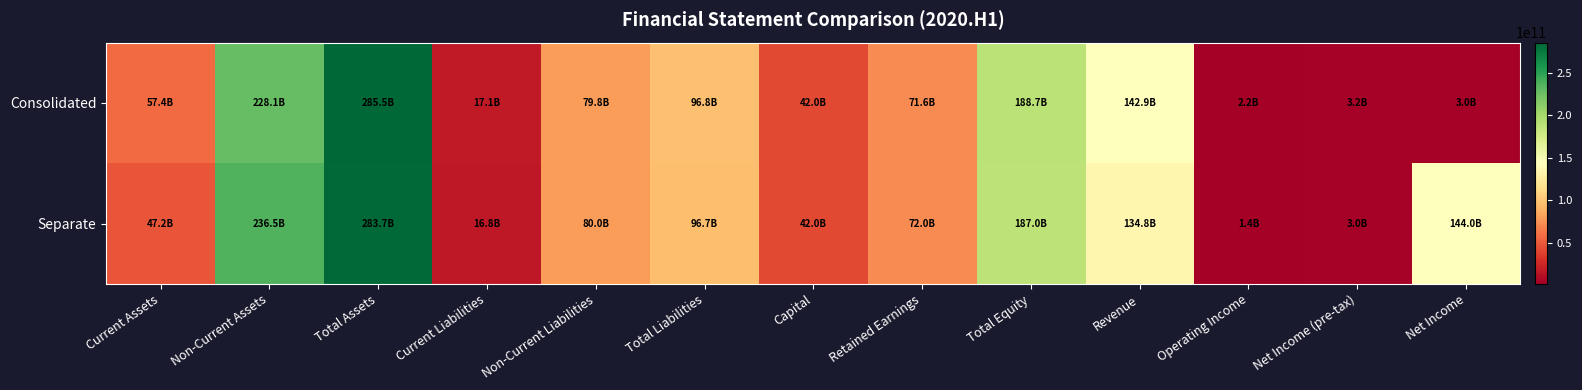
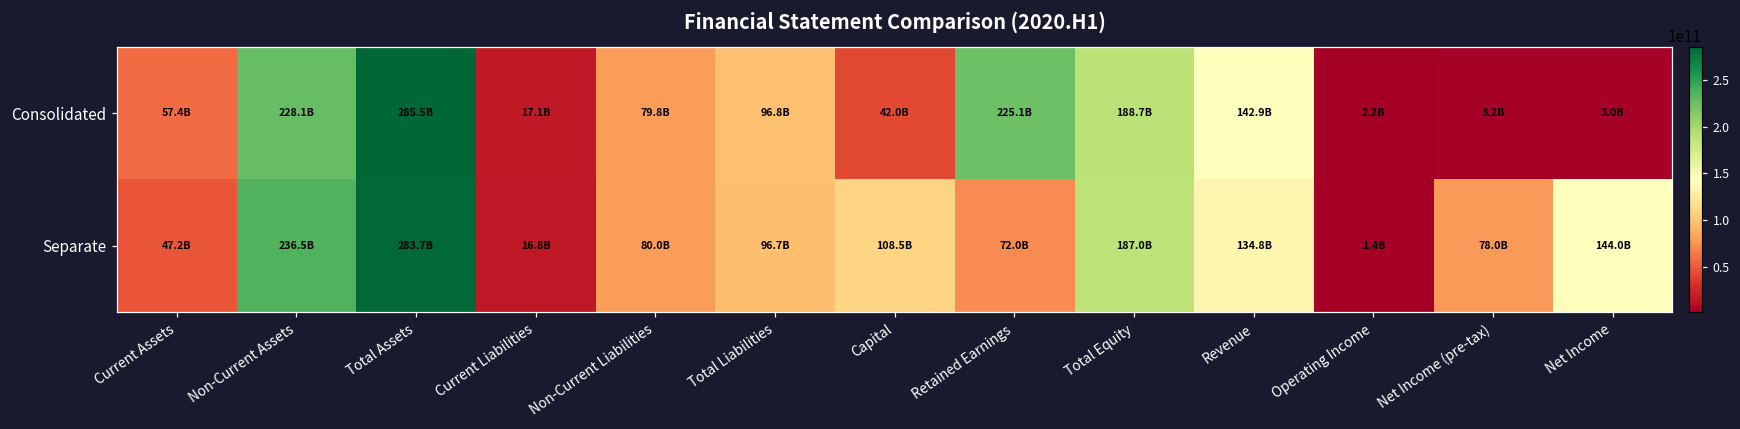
Consolidated, Retained Earnings: 71.6B -> 225.1B
Separate, Capital: 42.0B -> 108.5B
Separate, Net Income (pre-tax): 3.0B -> 78.0B
